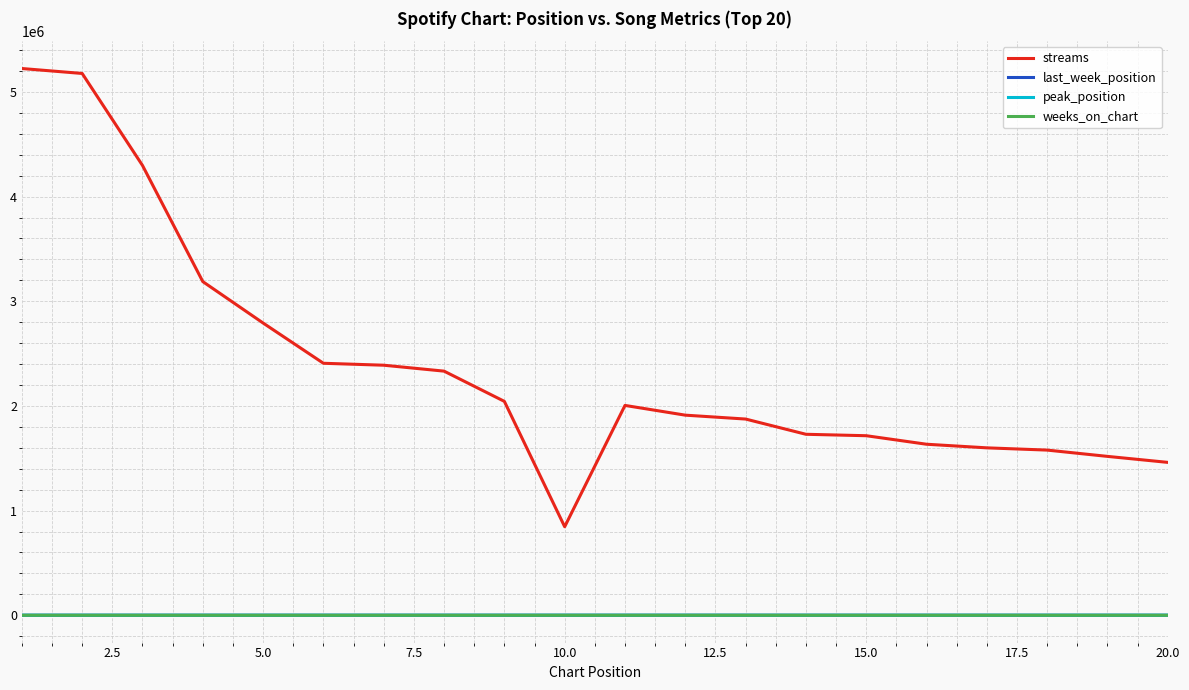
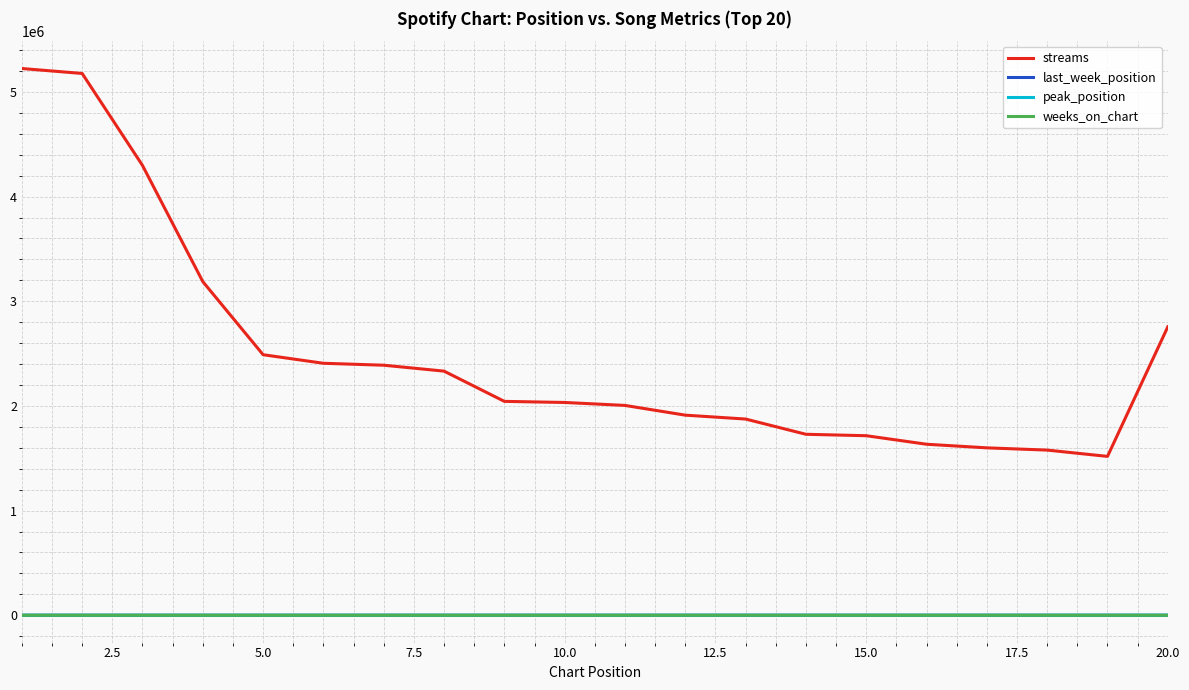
streams, 5.0: 2790000 -> 2490000
streams, 10.0: 850000 -> 2030000
streams, 20.0: 1460000 -> 2760000
